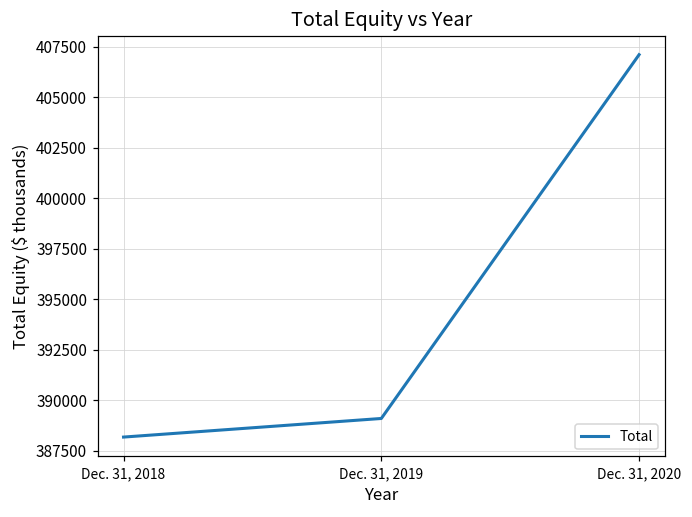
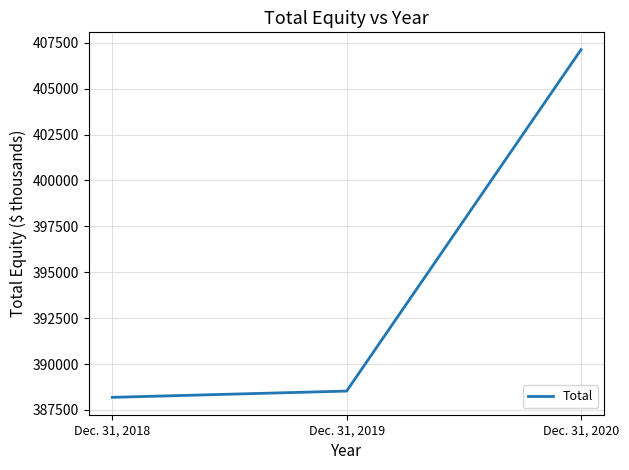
Dec. 31, 2019: 389100 -> 388500
